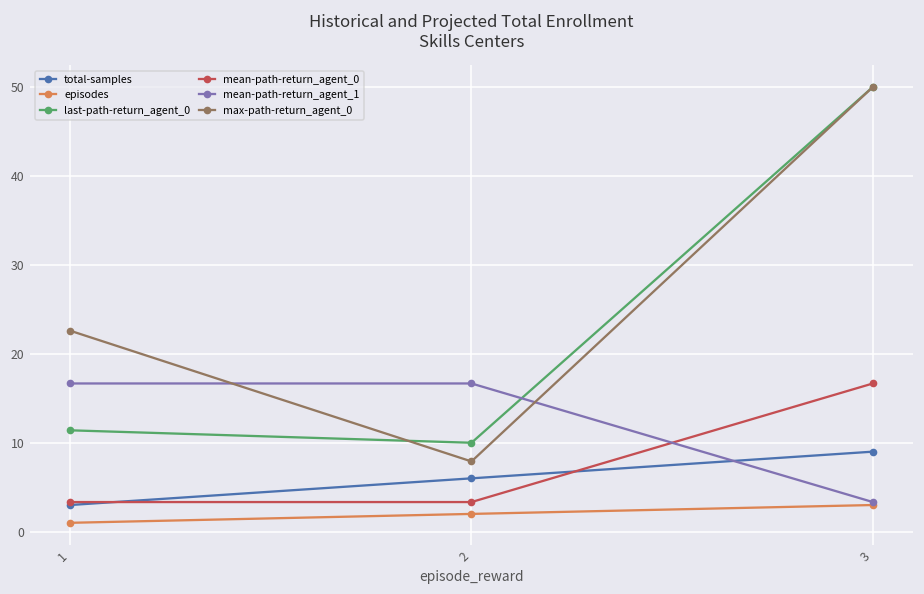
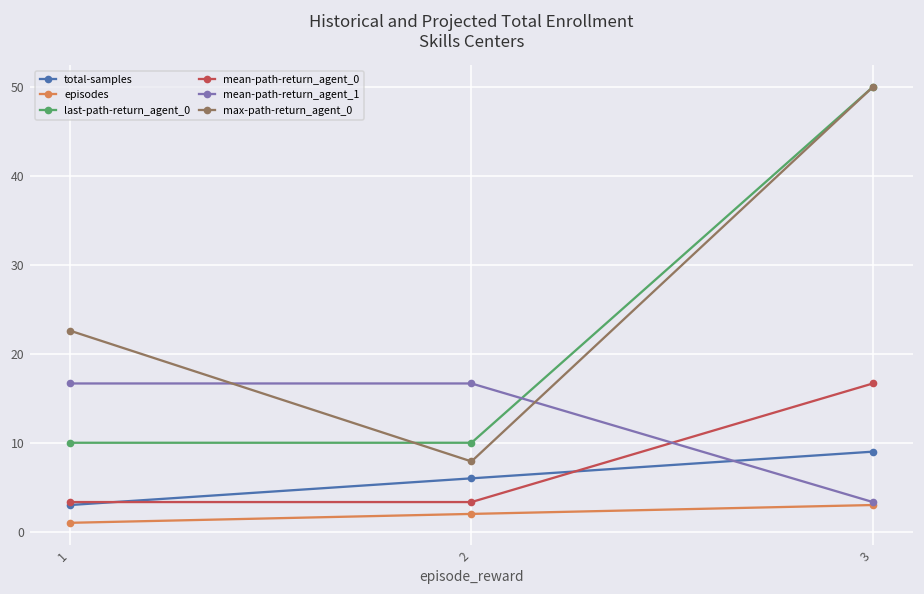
last-path-return_agent_0, 1: 11 -> 10
